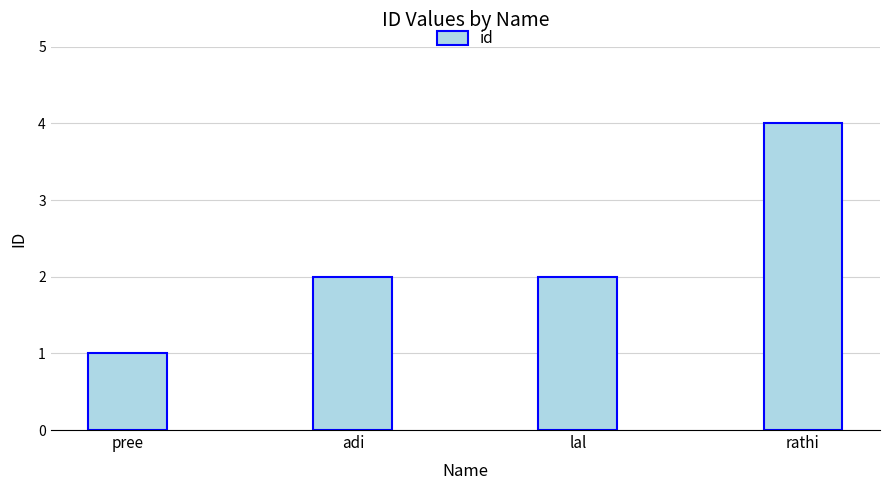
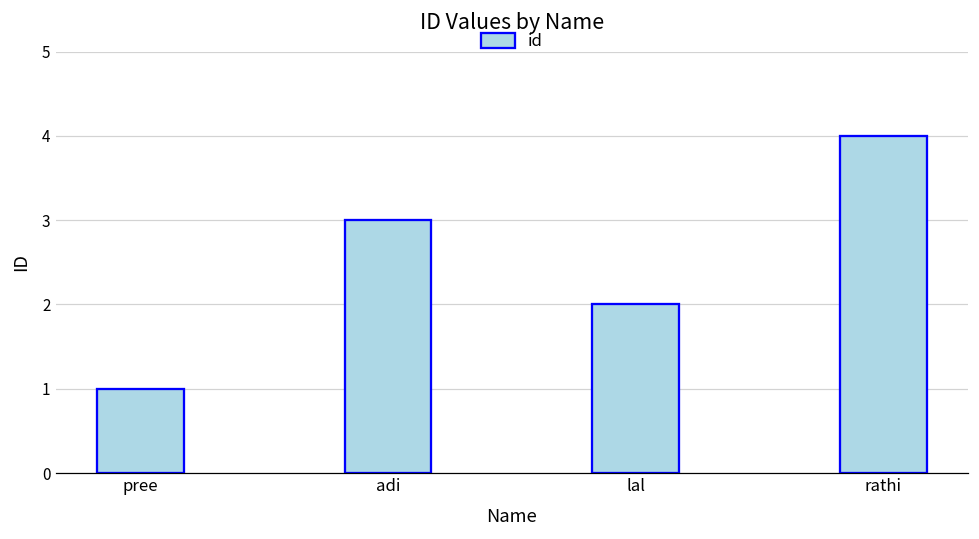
adi: 2 -> 3
